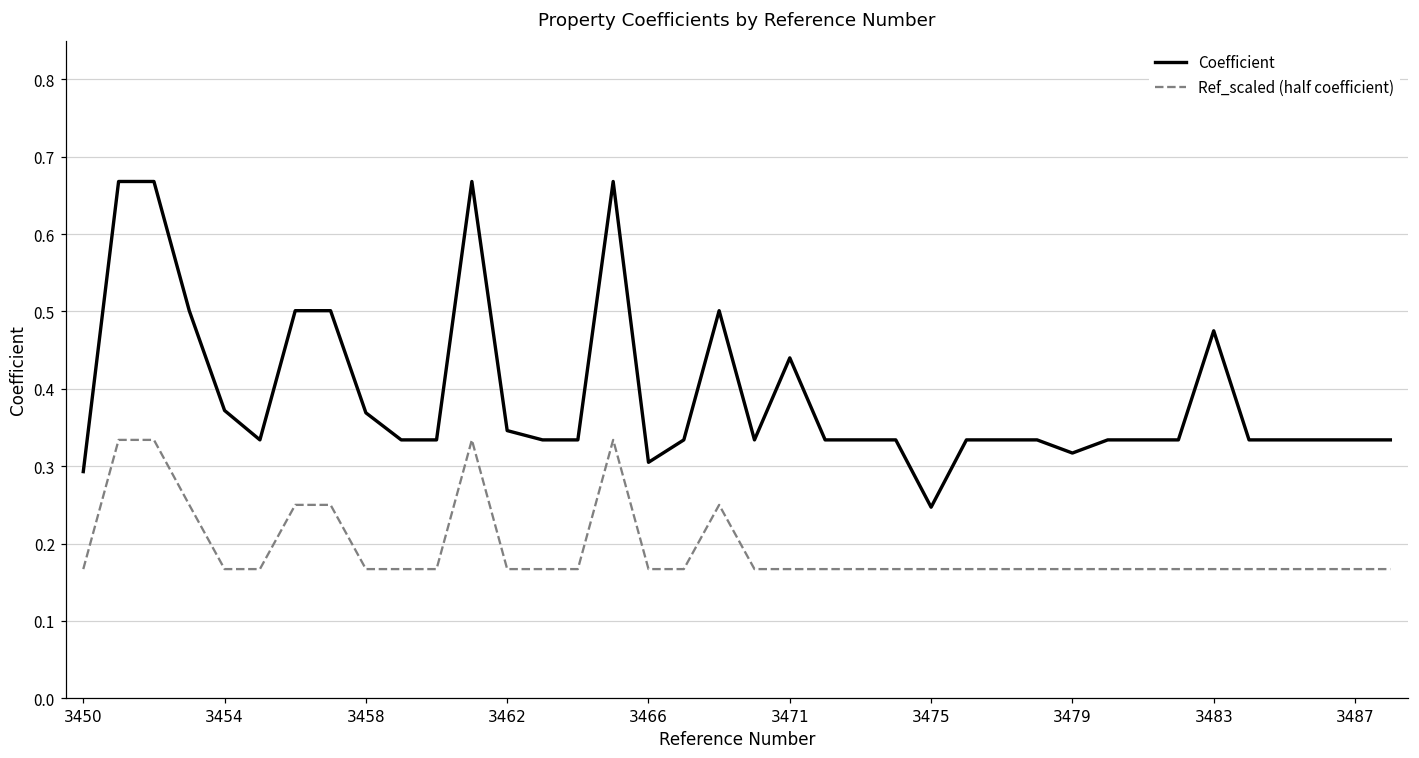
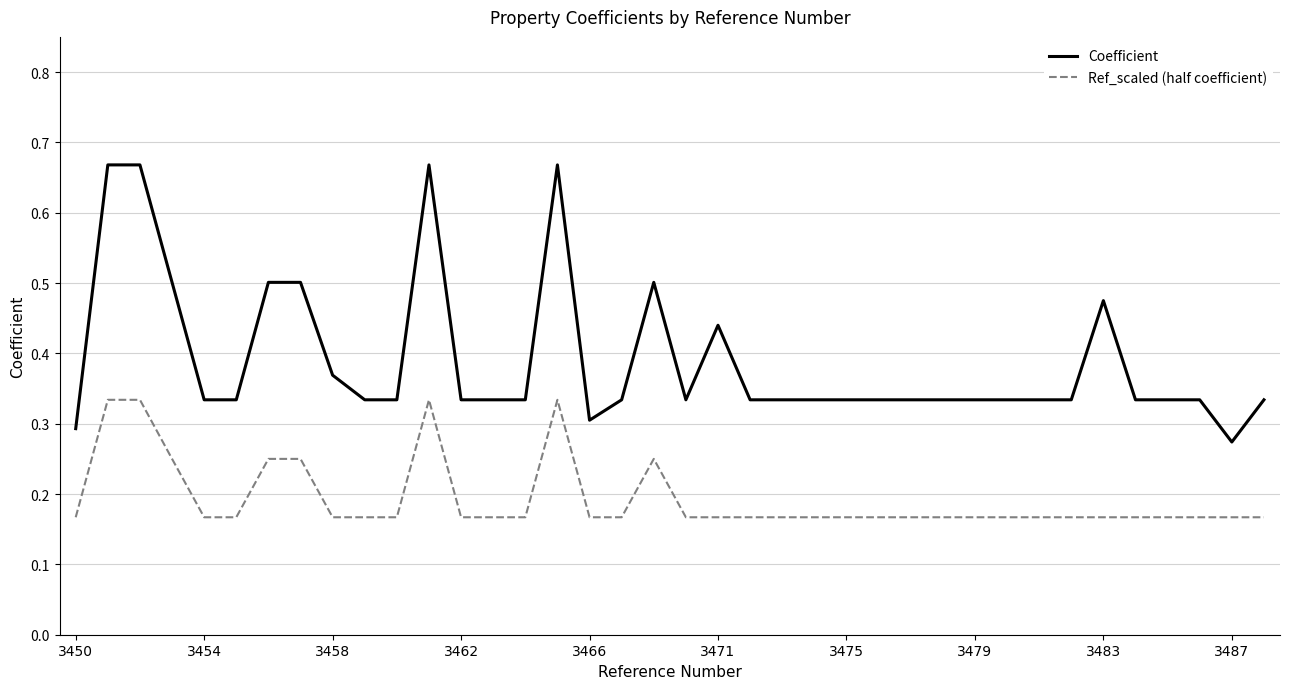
Coefficient, 3454: 0.37 -> 0.33
Coefficient, 3462: 0.35 -> 0.33
Coefficient, 3475: 0.25 -> 0.33
Coefficient, 3479: 0.32 -> 0.33
Coefficient, 3487: 0.33 -> 0.27
